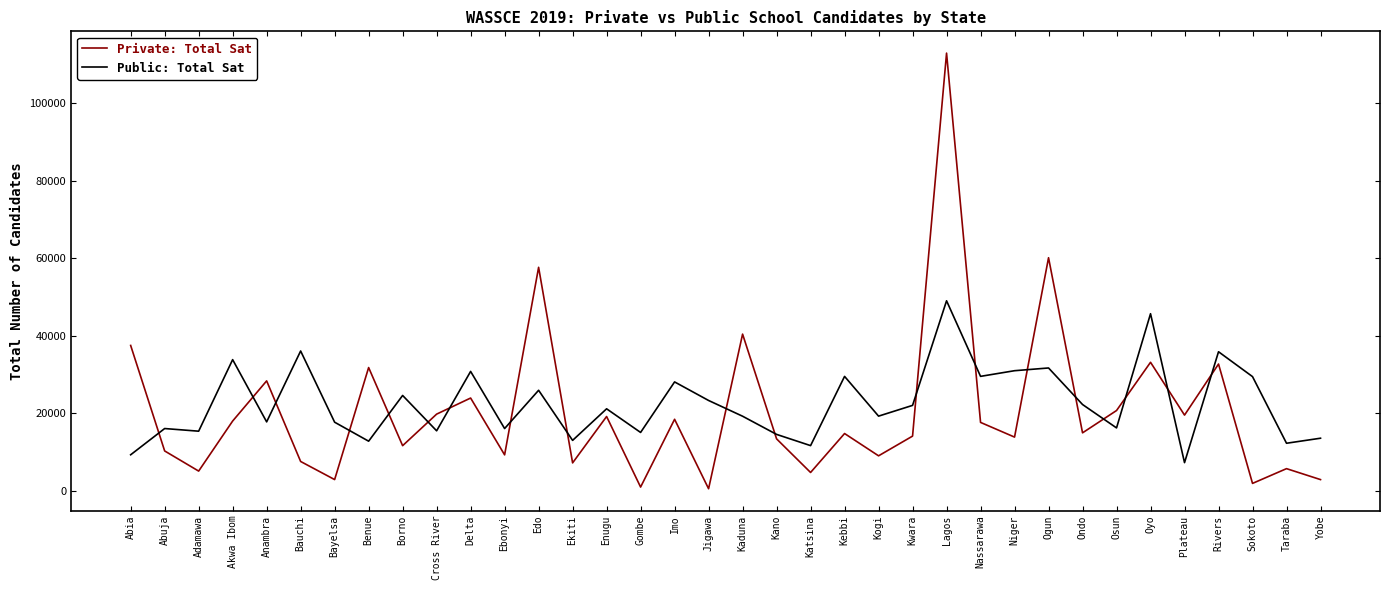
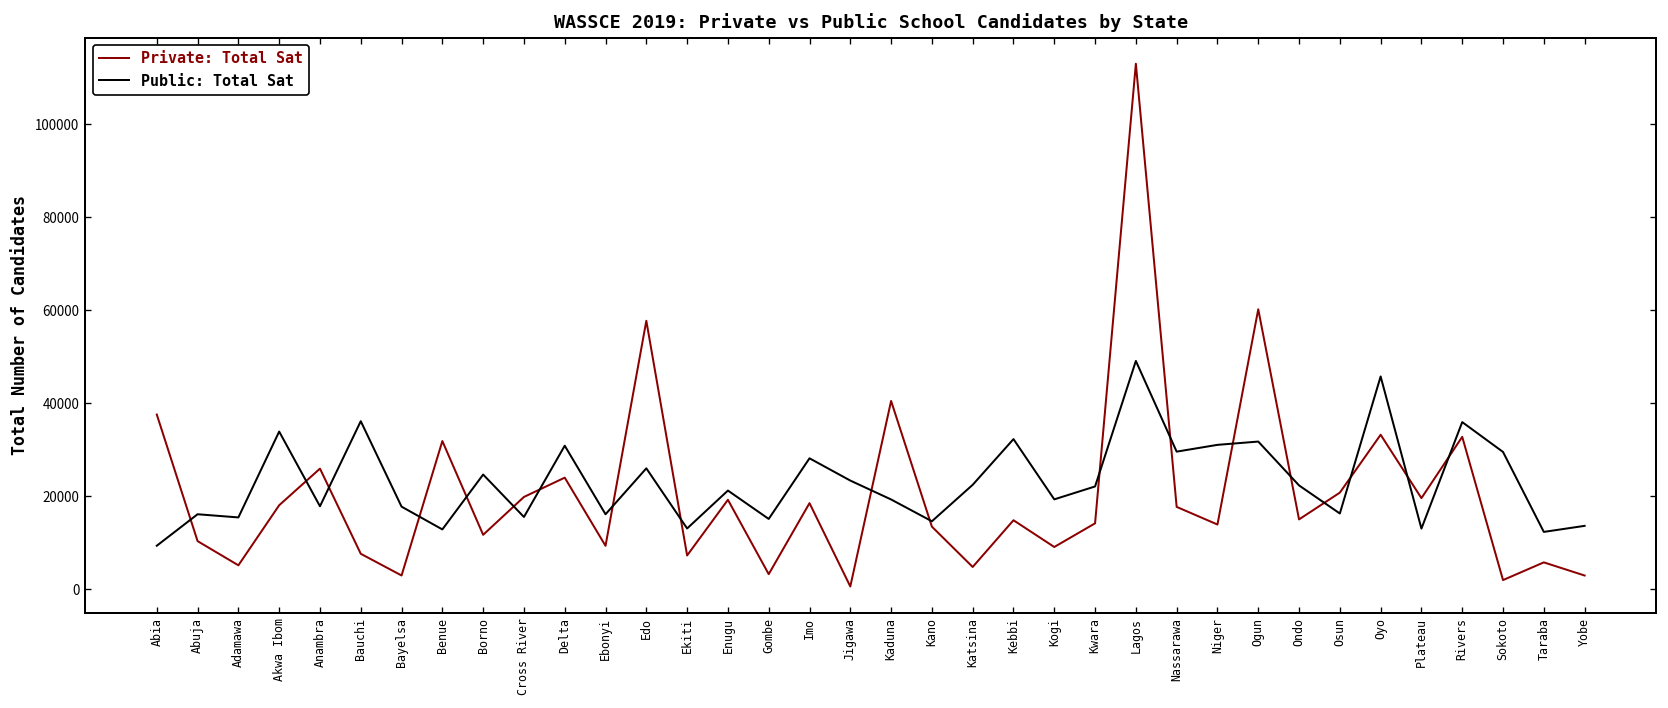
Private: Total Sat, Anambra: 28000 -> 26000
Private: Total Sat, Gombe: 1000 -> 3000
Public: Total Sat, Katsina: 12000 -> 22000
Public: Total Sat, Kebbi: 30000 -> 32000
Public: Total Sat, Plateau: 7000 -> 13000
